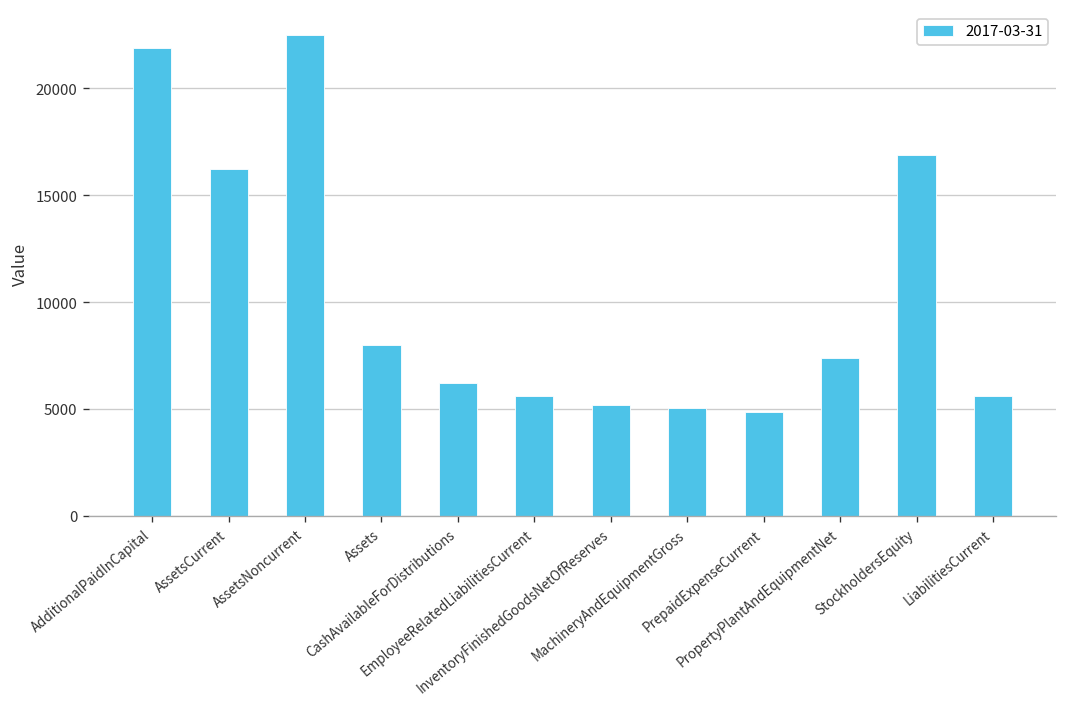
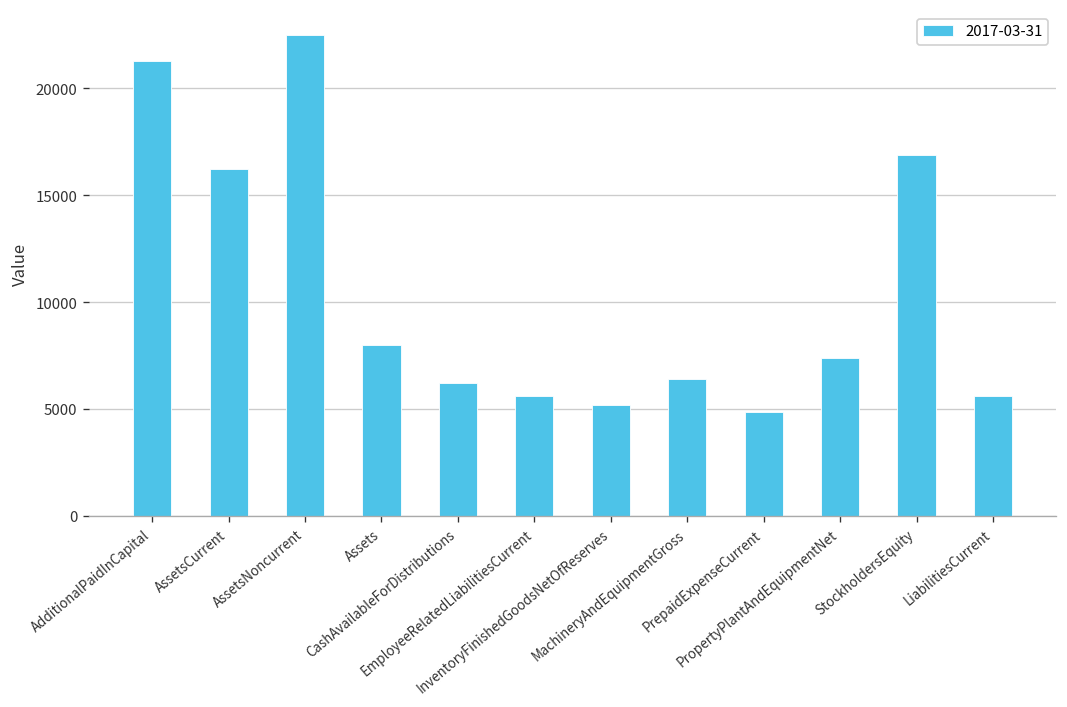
AdditionalPaidInCapital: 21900 -> 21300
MachineryAndEquipmentGross: 5100 -> 6400
